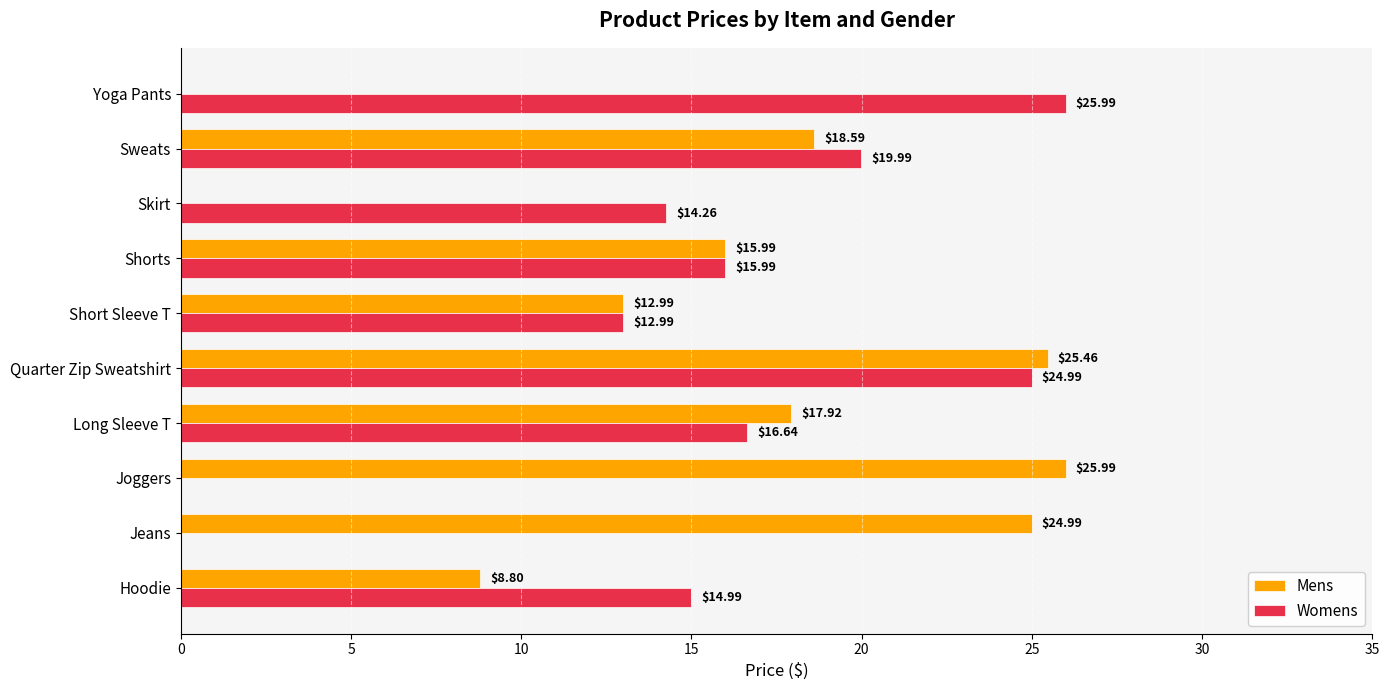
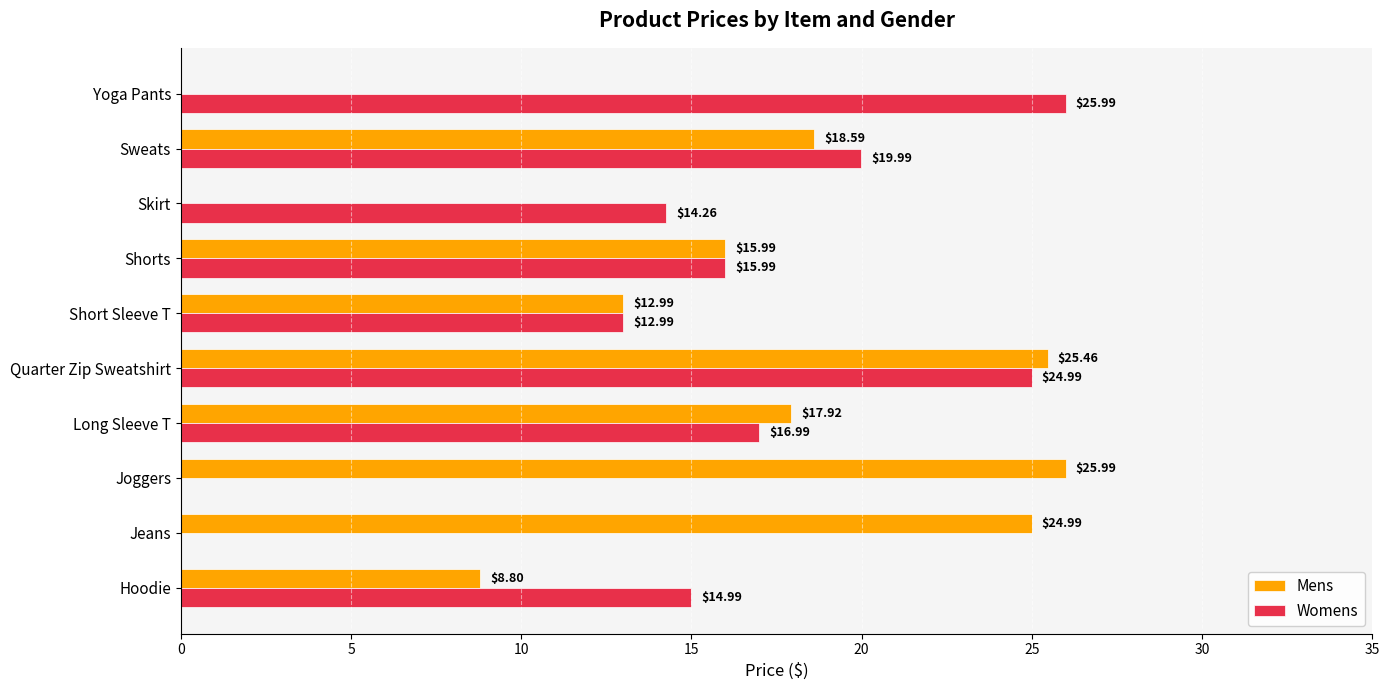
Womens, Long Sleeve T: $16.64 -> $16.99
